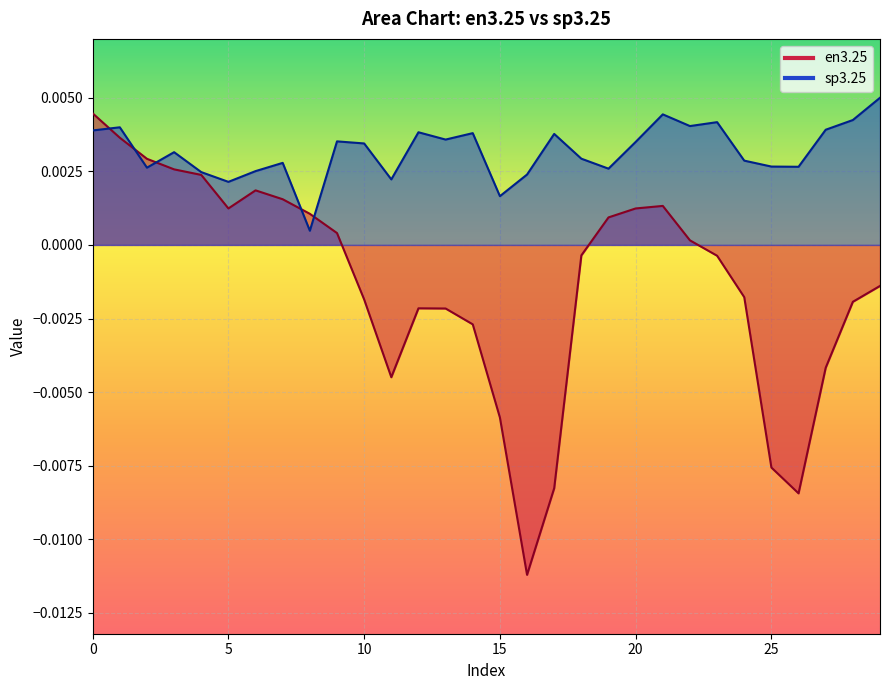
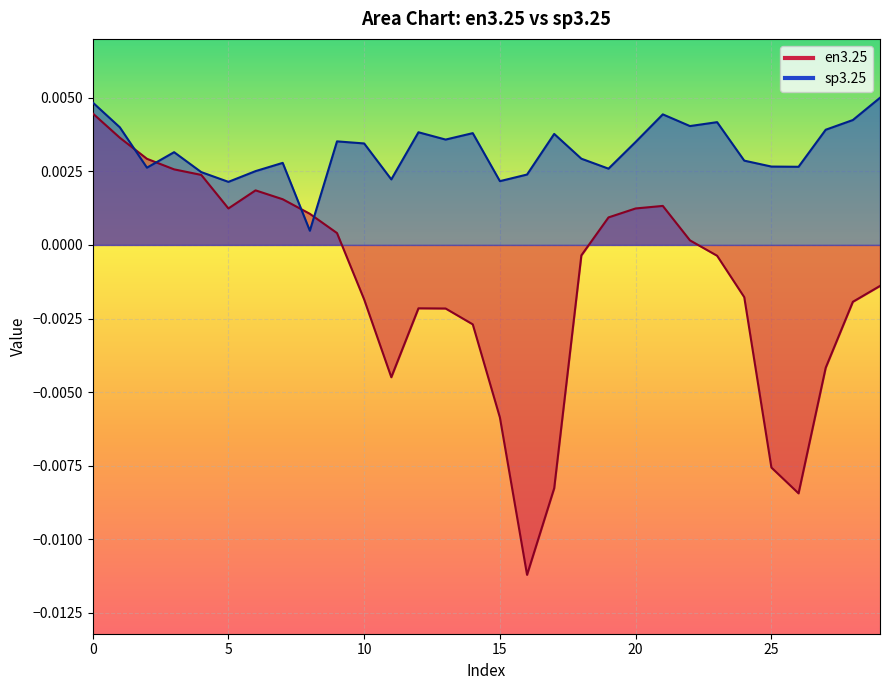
sp3.25, 0: 0.0039 -> 0.0048
sp3.25, 15: 0.0017 -> 0.0022
